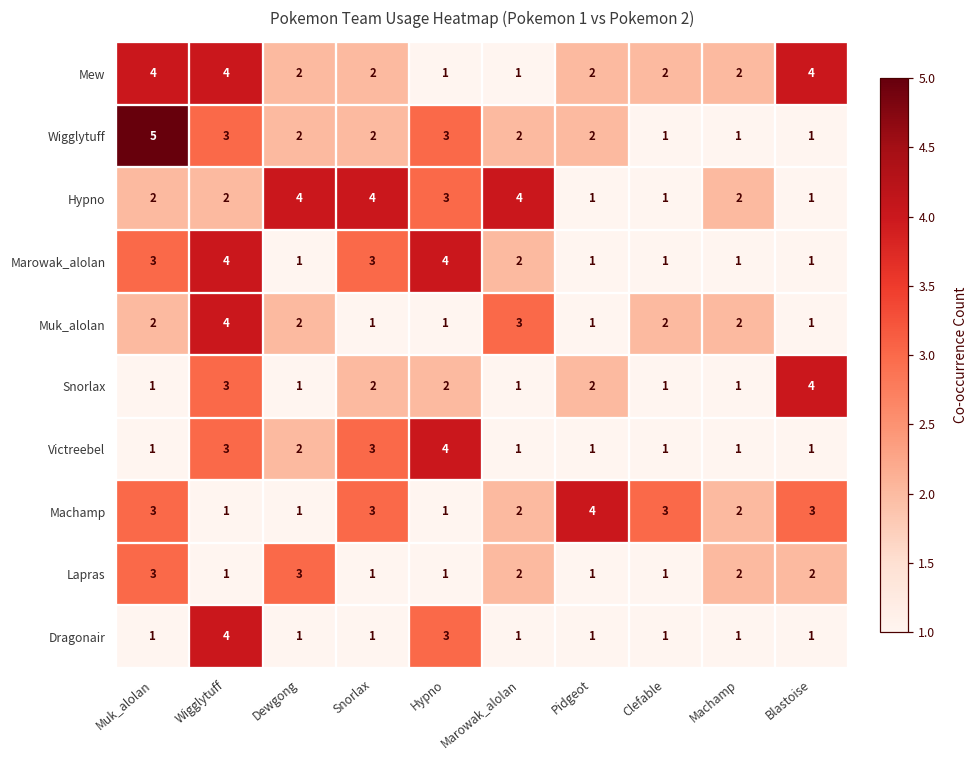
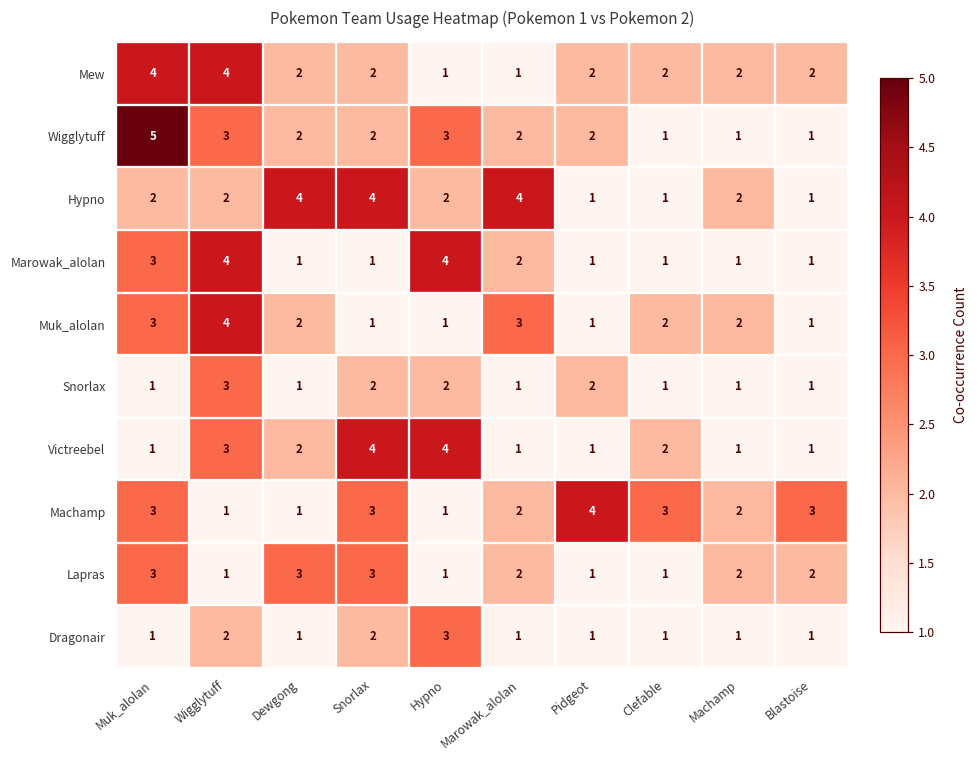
Mew, Blastoise: 4 -> 2
Hypno, Hypno: 3 -> 2
Marowak_alolan, Snorlax: 3 -> 1
Muk_alolan, Muk_alolan: 2 -> 3
Snorlax, Blastoise: 4 -> 1
Victreebel, Snorlax: 3 -> 4
Victreebel, Clefable: 1 -> 2
Lapras, Snorlax: 1 -> 3
Dragonair, Wigglytuff: 4 -> 2
Dragonair, Snorlax: 1 -> 2
